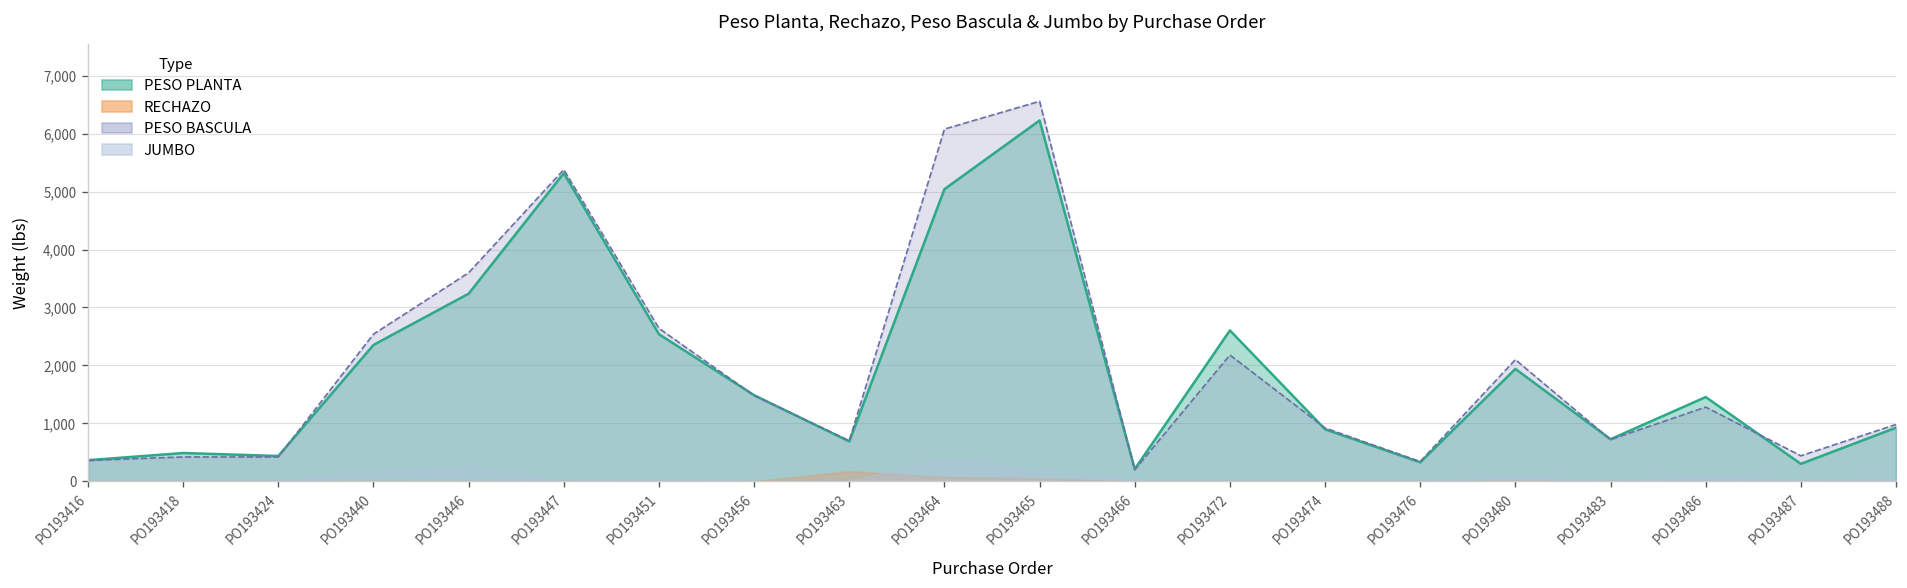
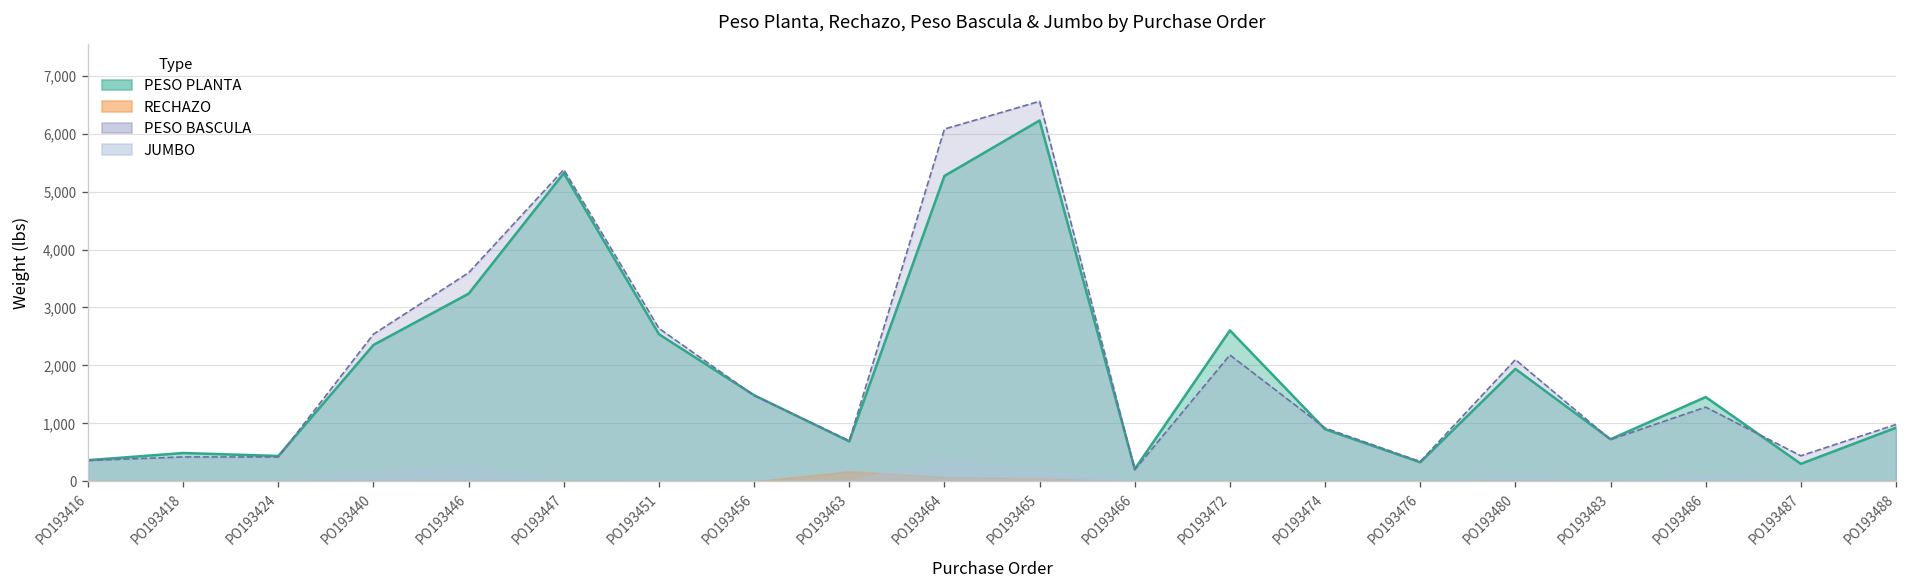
PESO PLANTA, PO193464: 5,000 -> 5,300
